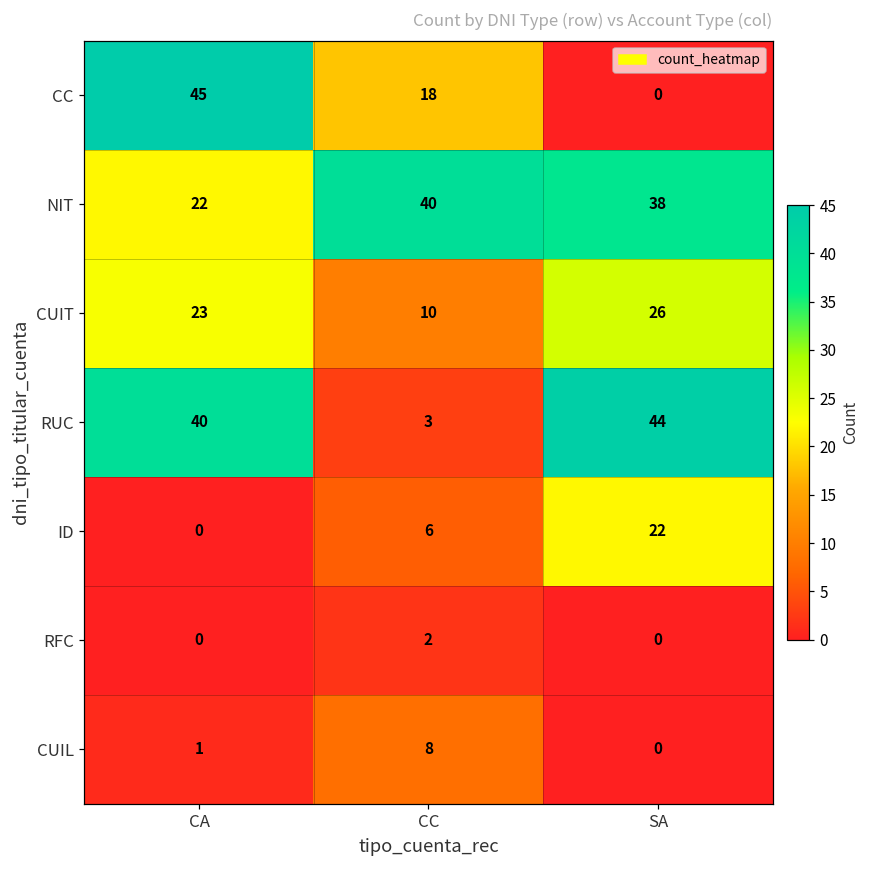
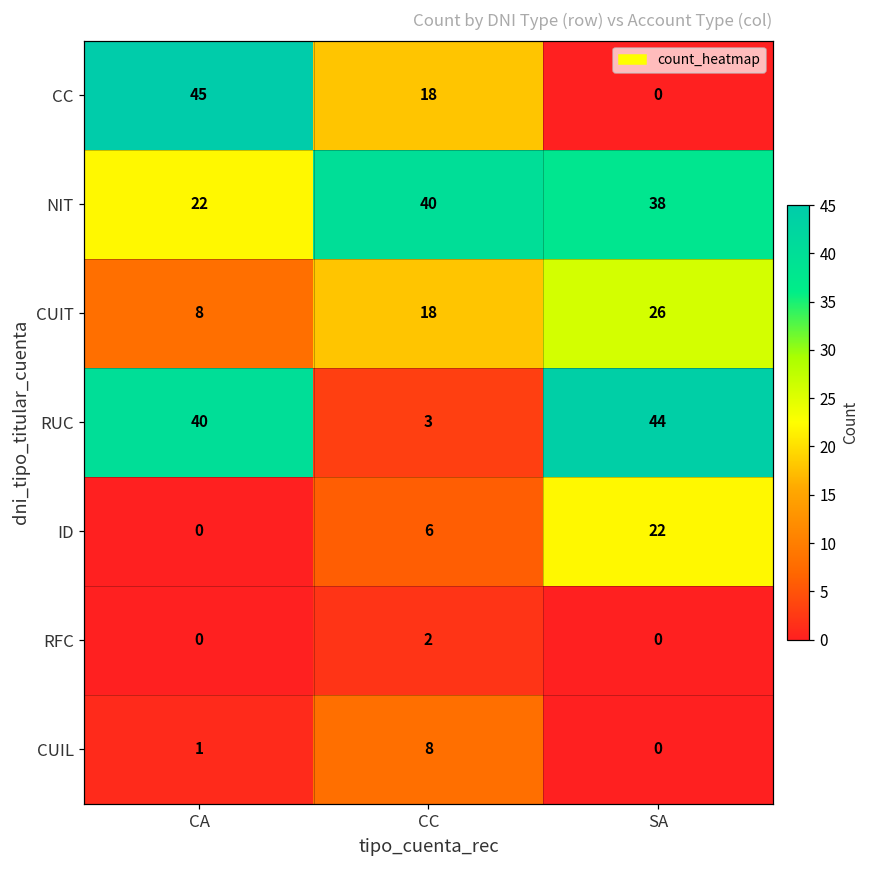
CUIT, CA: 23 -> 8
CUIT, CC: 10 -> 18
